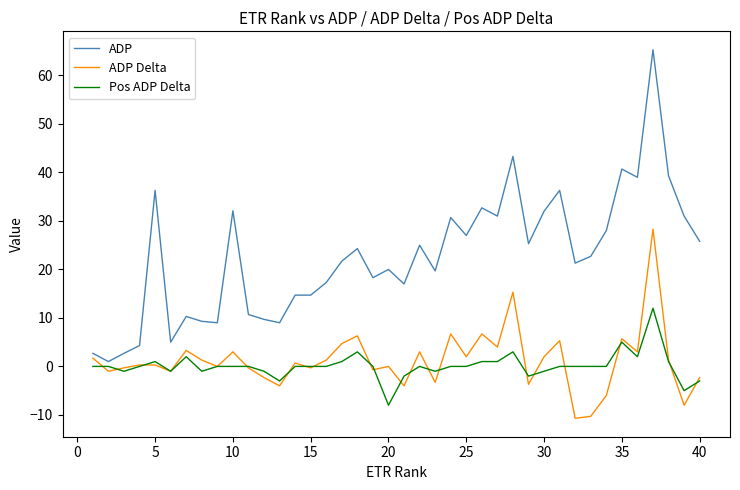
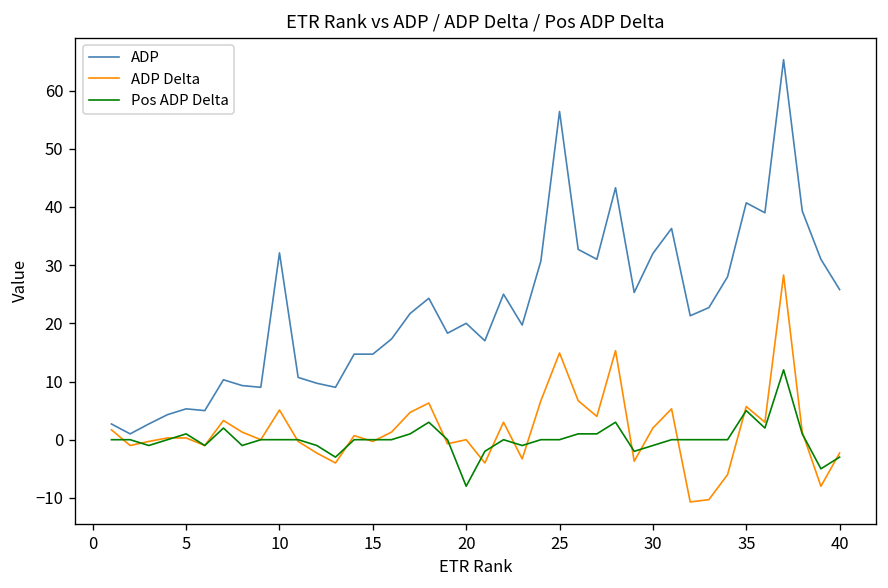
ADP, 5: 36 -> 5
ADP Delta, 10: 3 -> 5
ADP, 25: 27 -> 56
ADP Delta, 25: 2 -> 15
